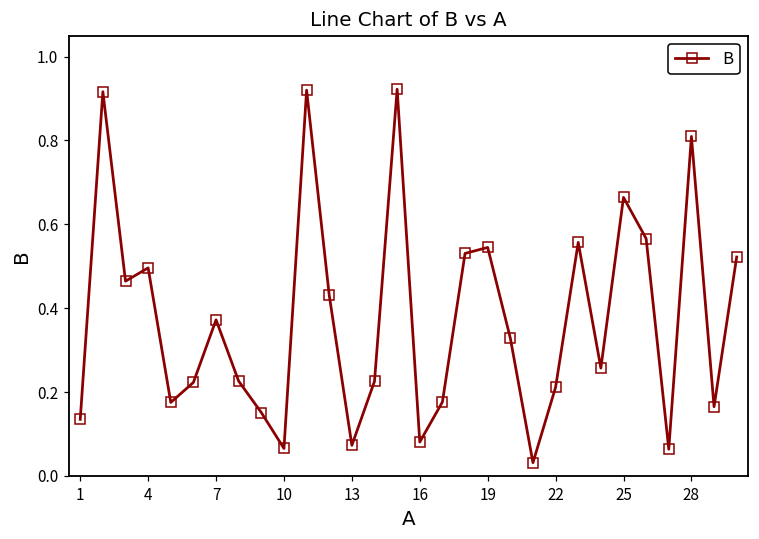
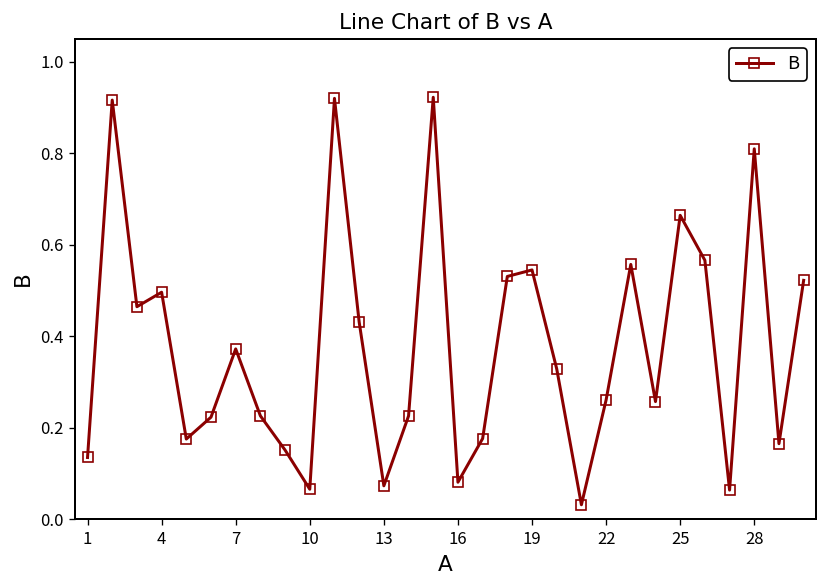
22: 0.21 -> 0.26
